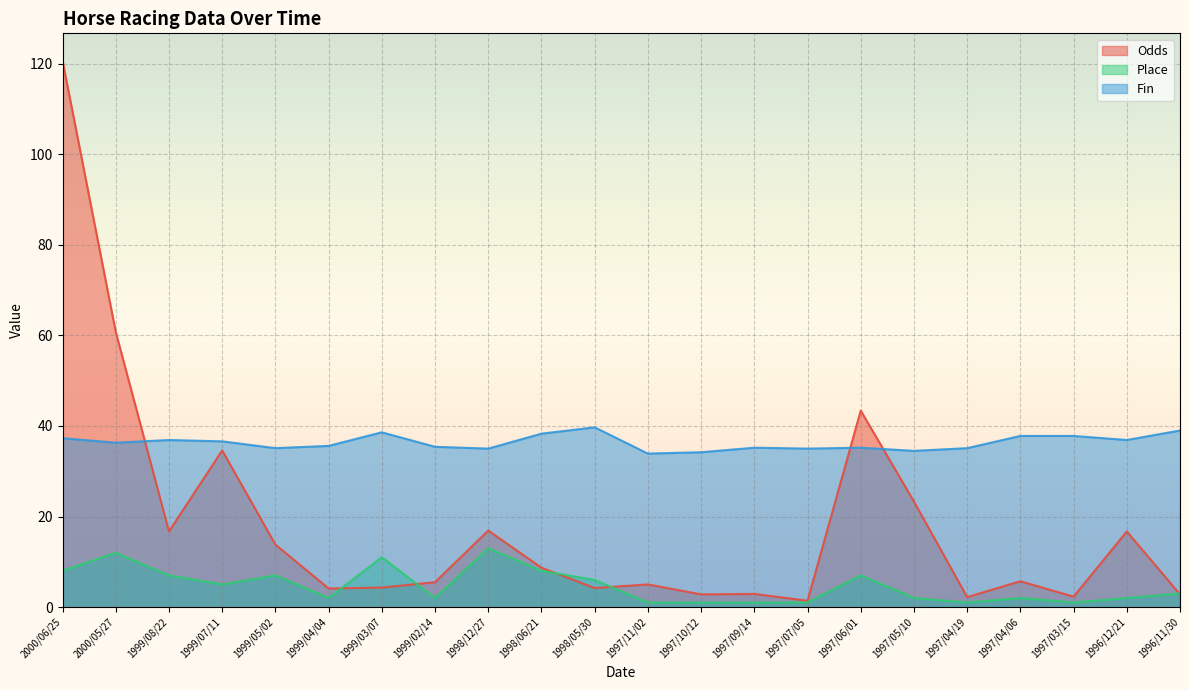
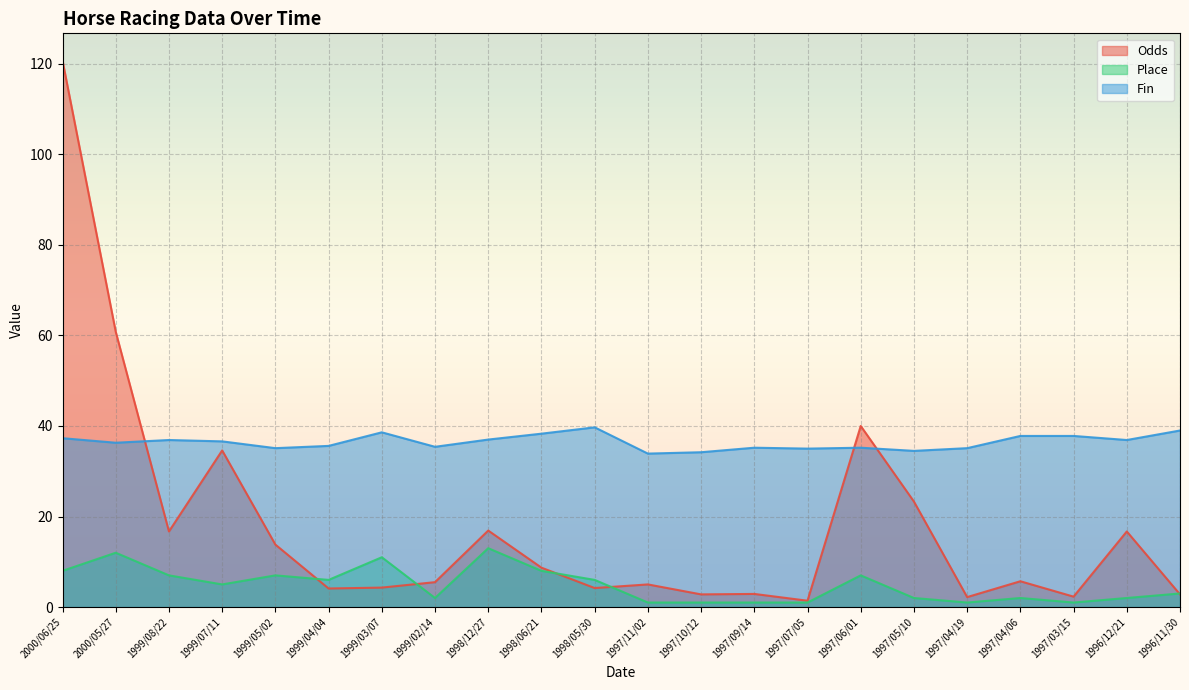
Place, 1999/04/04: 2 -> 6
Fin, 1998/12/27: 35 -> 37
Odds, 1997/06/01: 43 -> 40
